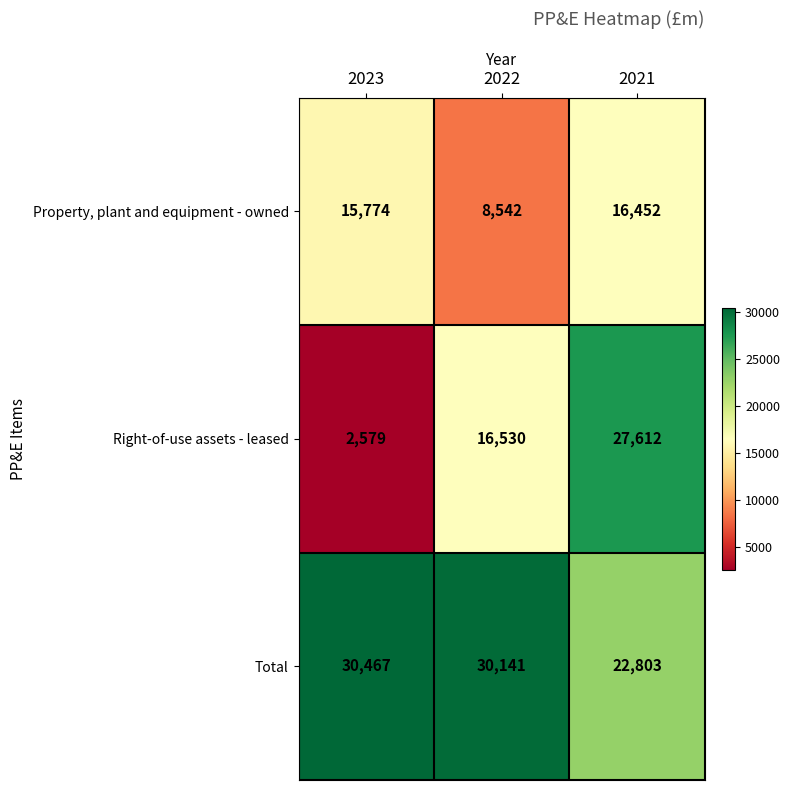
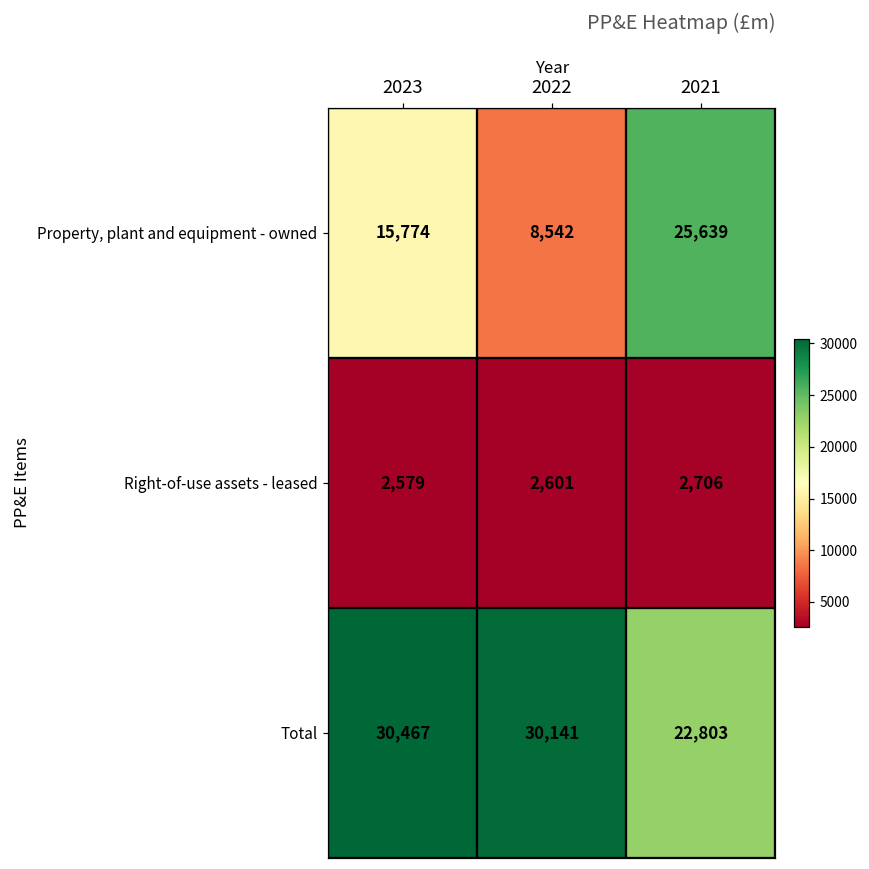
Property, plant and equipment - owned, 2021: 16,452 -> 25,639
Right-of-use assets - leased, 2022: 16,530 -> 2,601
Right-of-use assets - leased, 2021: 27,612 -> 2,706
